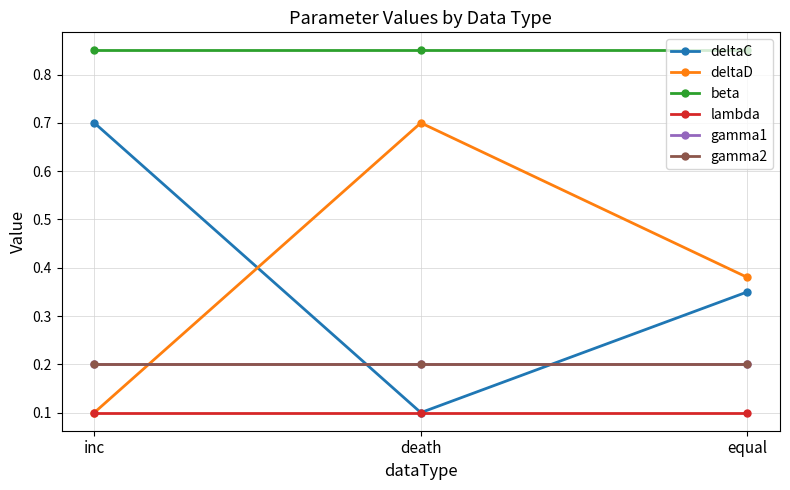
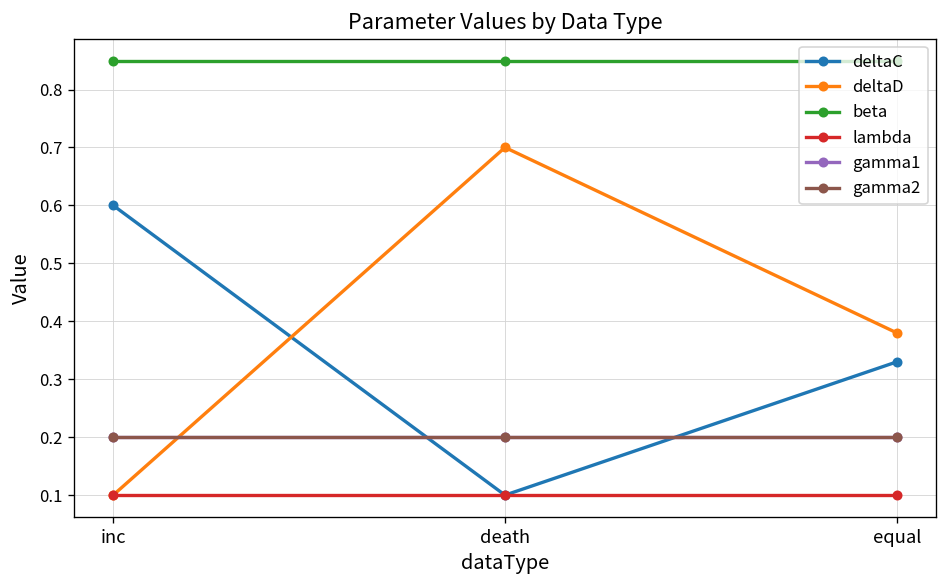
deltaC, inc: 0.7 -> 0.6
deltaC, equal: 0.35 -> 0.33
